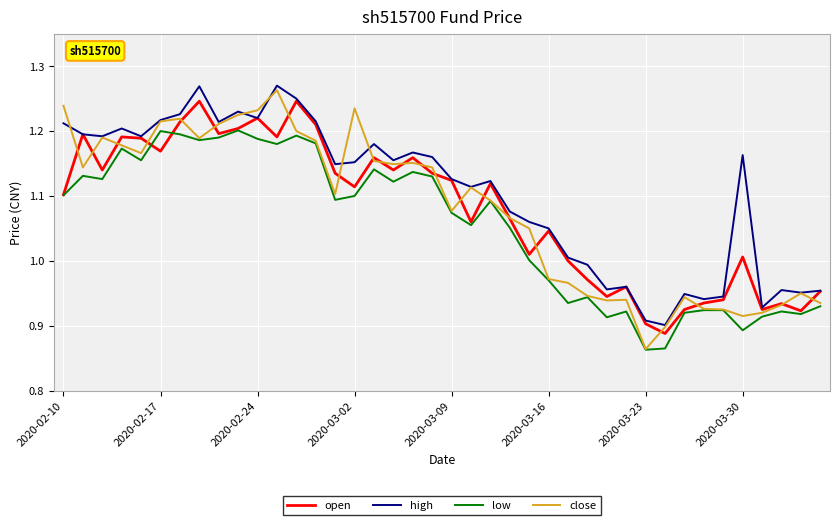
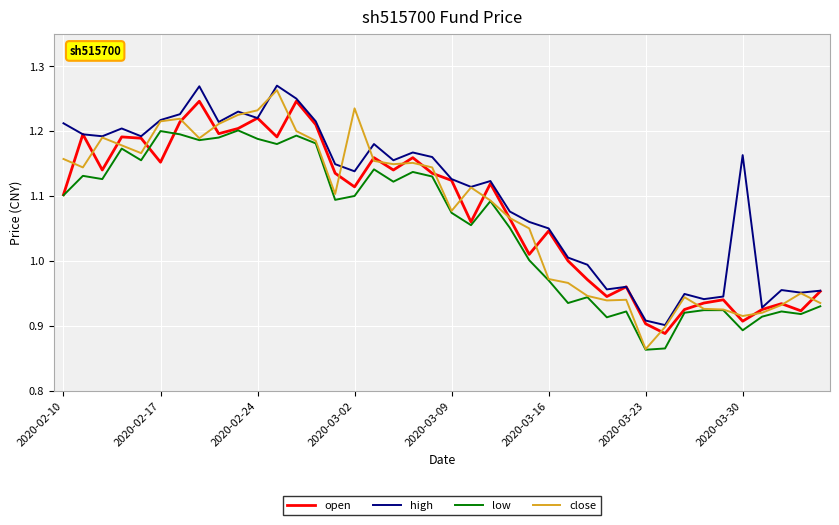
close, 2020-02-10: 1.24 -> 1.16
open, 2020-02-17: 1.17 -> 1.15
high, 2020-03-02: 1.15 -> 1.14
open, 2020-03-30: 1.01 -> 0.91
